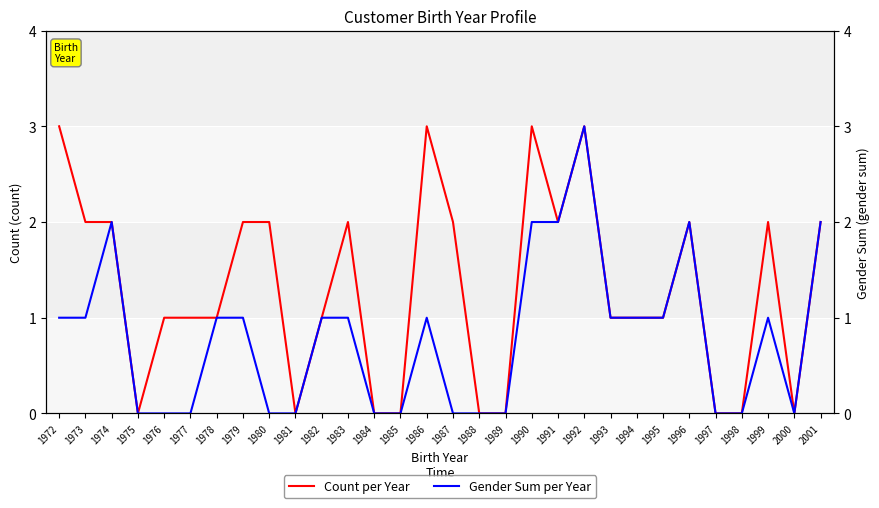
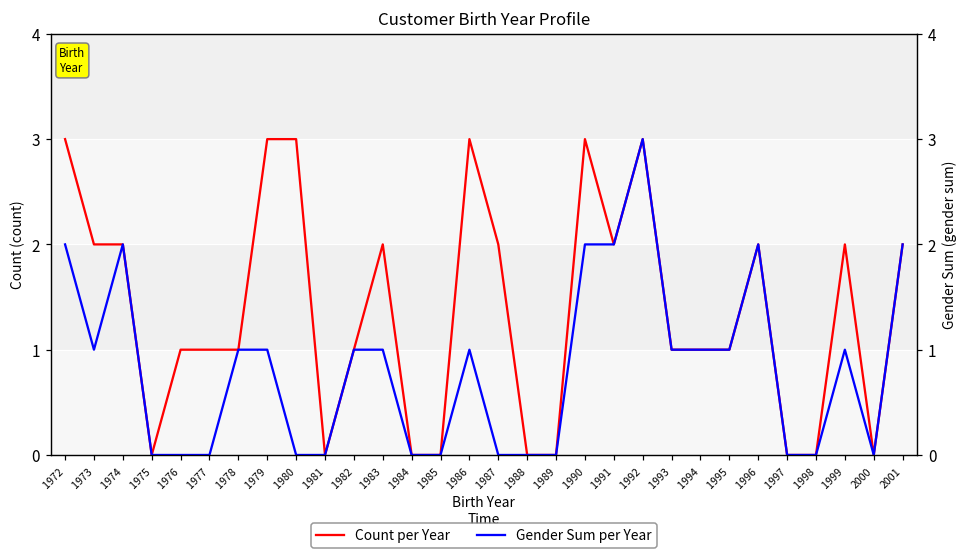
Count per Year, 1979: 2 -> 3
Count per Year, 1980: 2 -> 3
Gender Sum per Year, 1972: 1 -> 2
